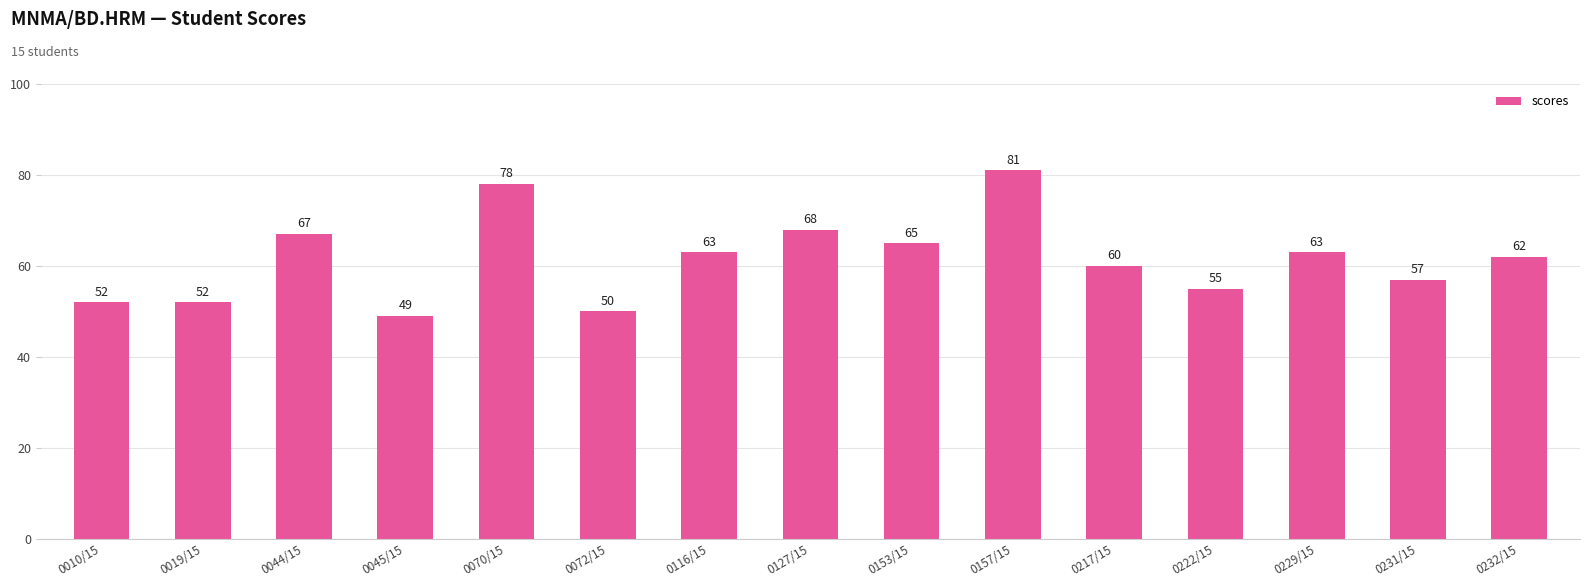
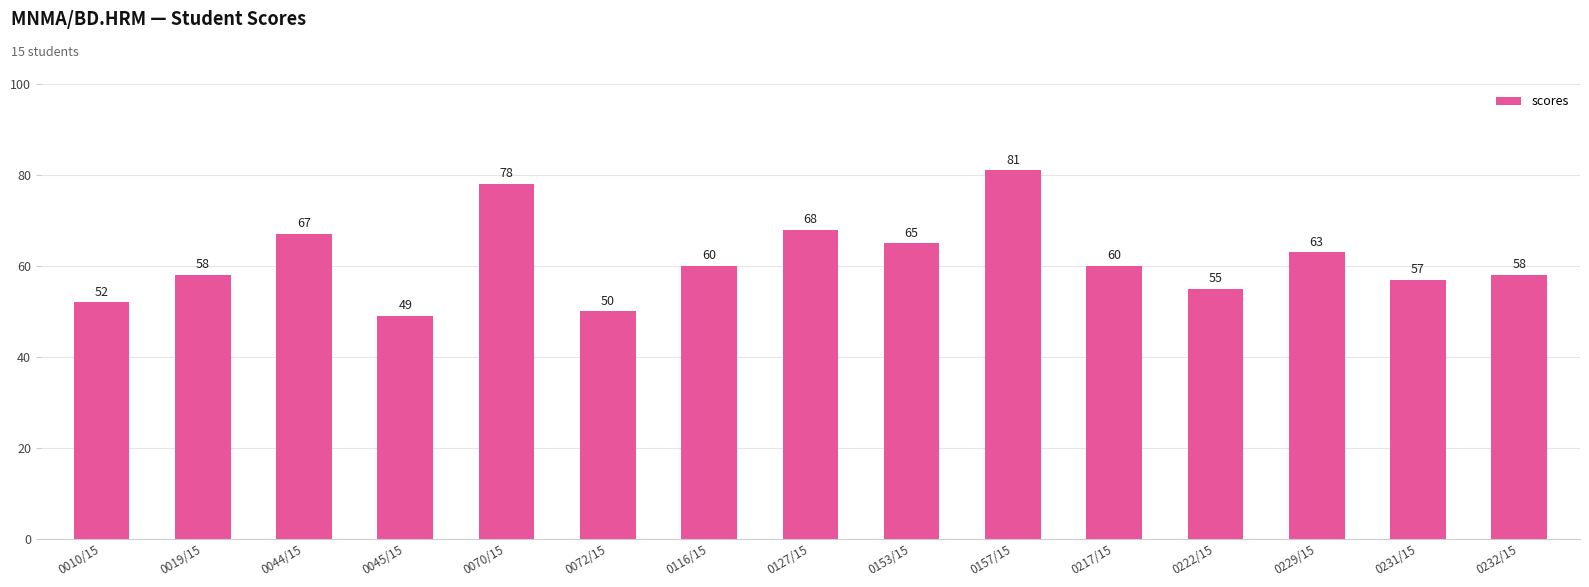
0019/15: 52 -> 58
0116/15: 63 -> 60
0232/15: 62 -> 58
